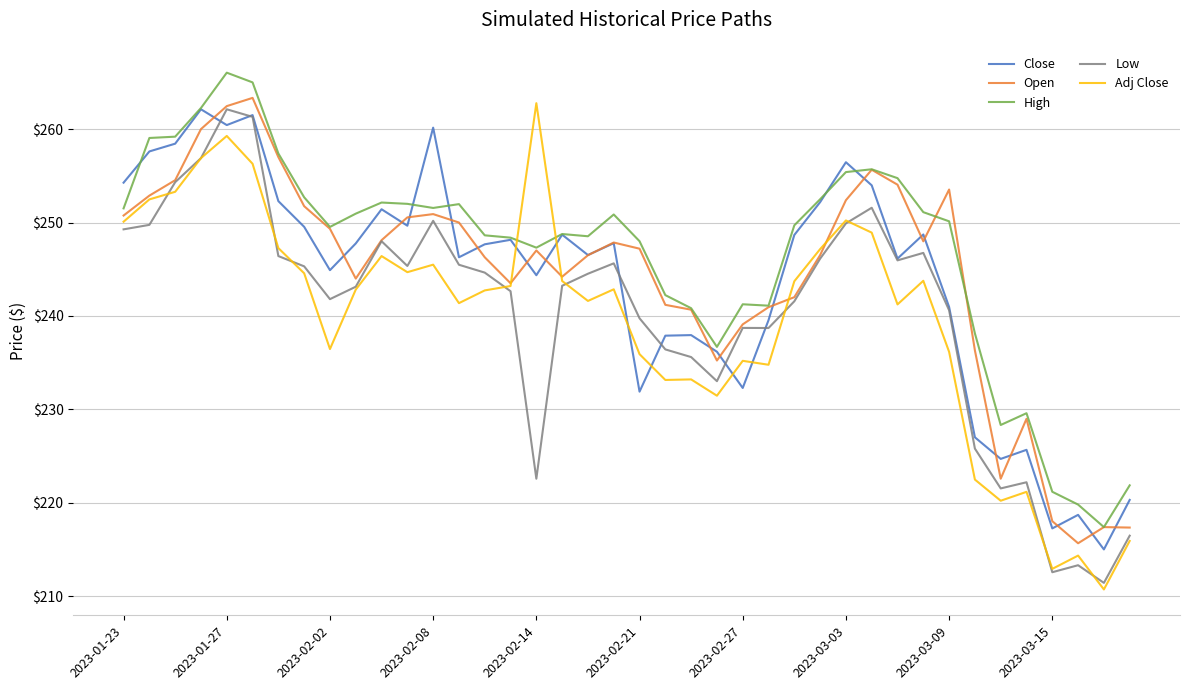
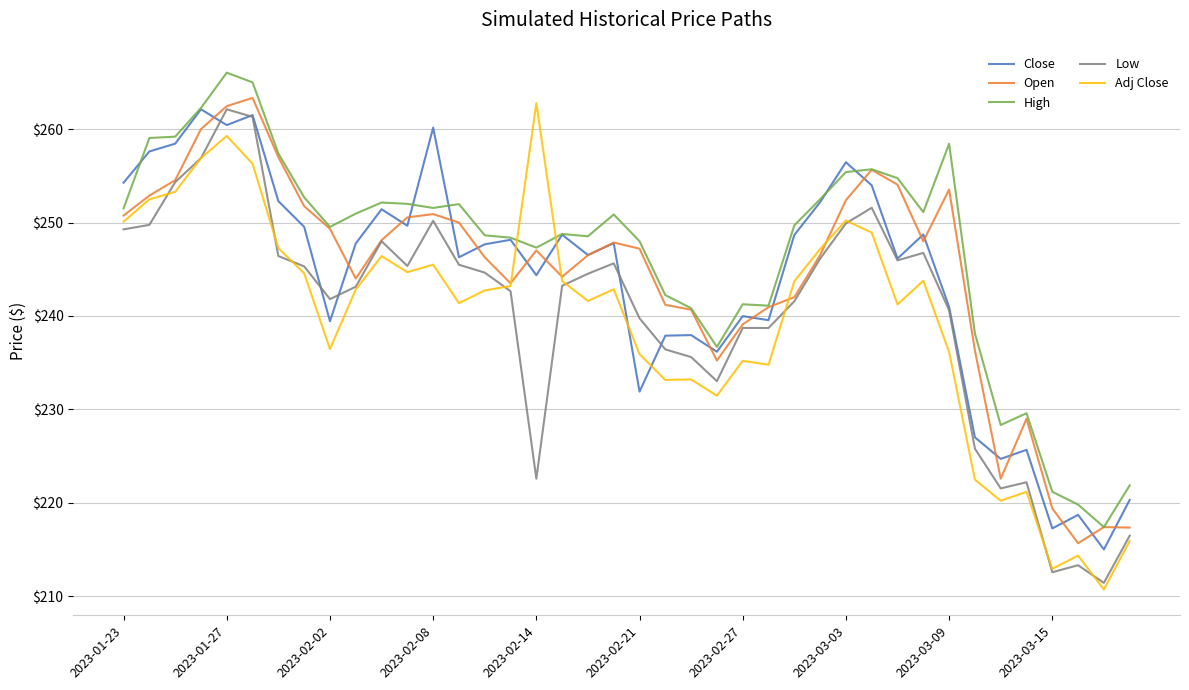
Close, 2023-02-02: $245 -> $239
Close, 2023-02-27: $232 -> $240
High, 2023-03-09: $250 -> $258
Open, 2023-03-15: $218 -> $219
